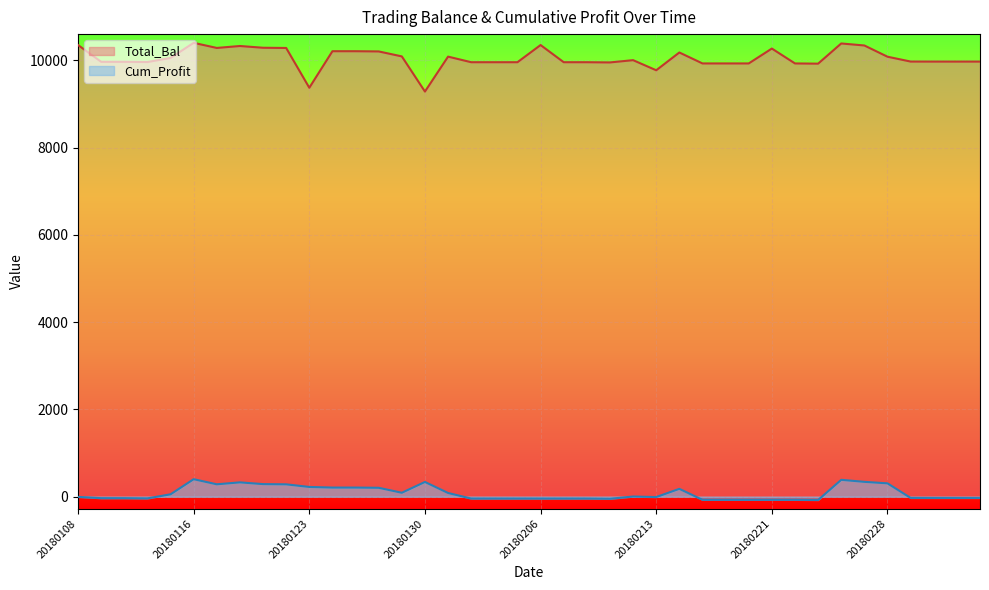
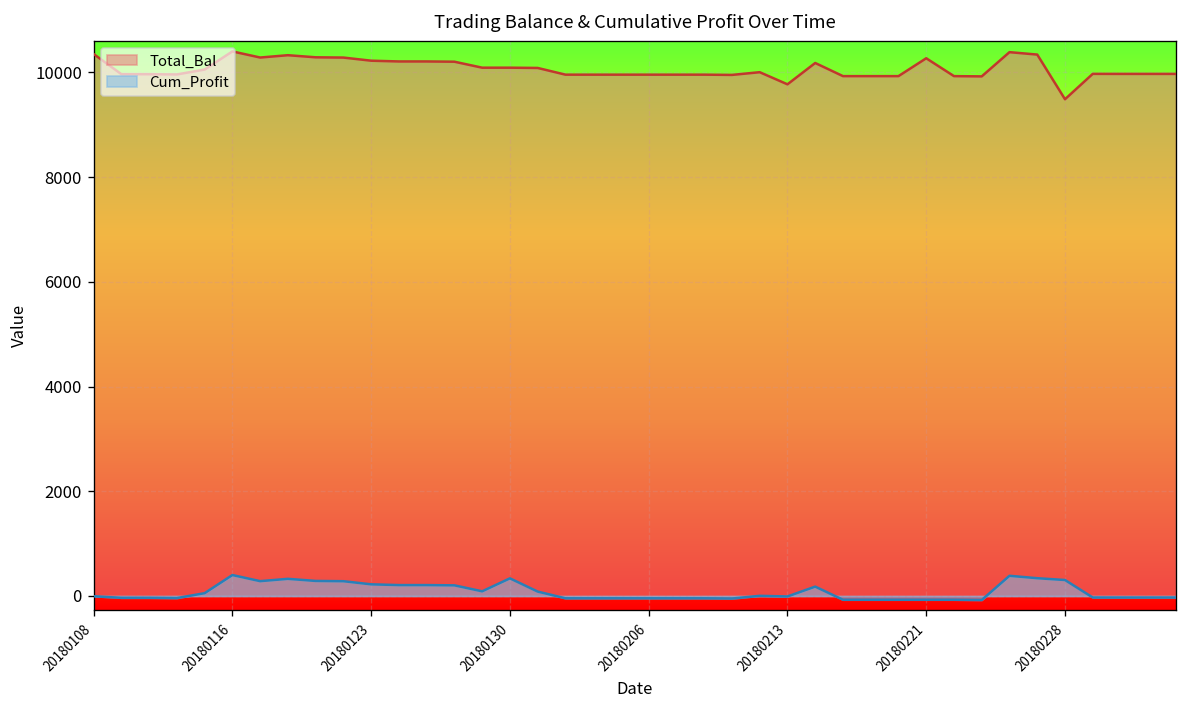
Total_Bal, 20180123: 9400 -> 10200
Total_Bal, 20180130: 9300 -> 10100
Total_Bal, 20180206: 10300 -> 10000
Total_Bal, 20180228: 10100 -> 9500
